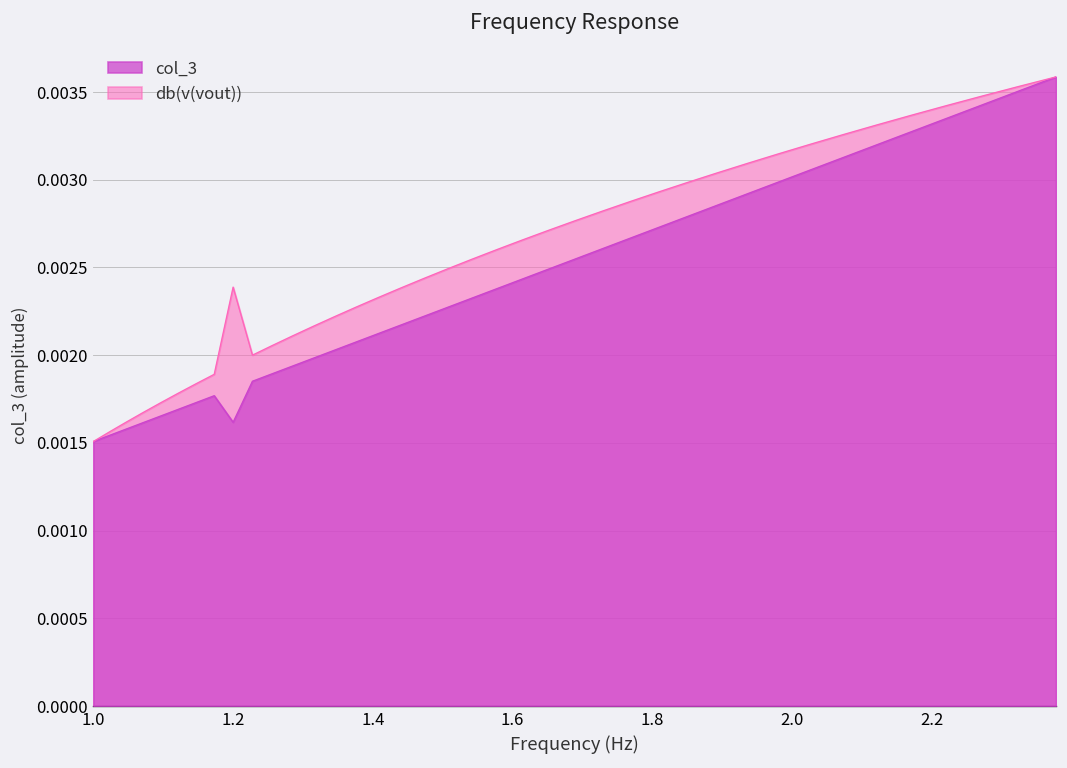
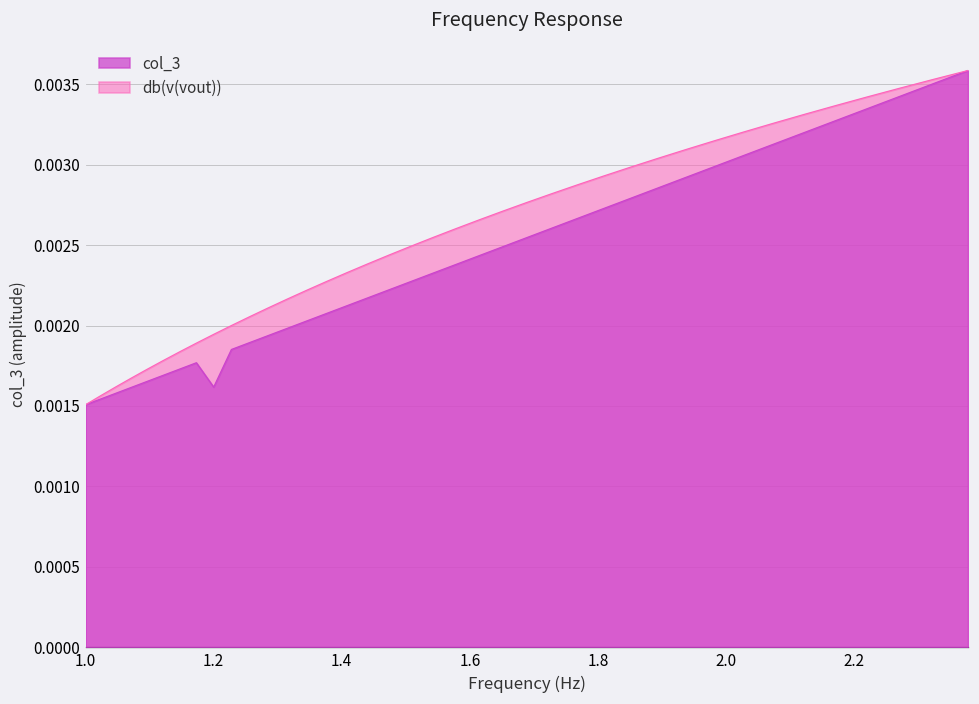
db(v(vout)), 1.2: 0.00239 -> 0.00195
